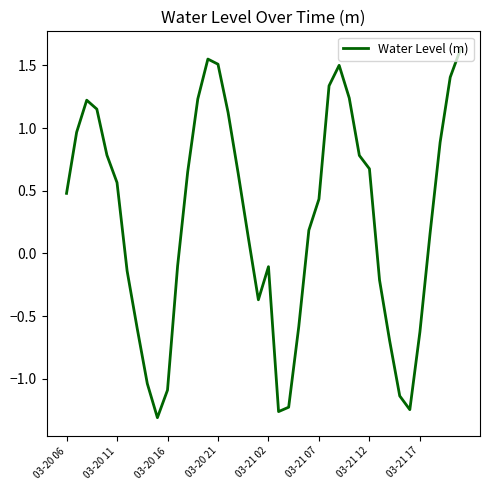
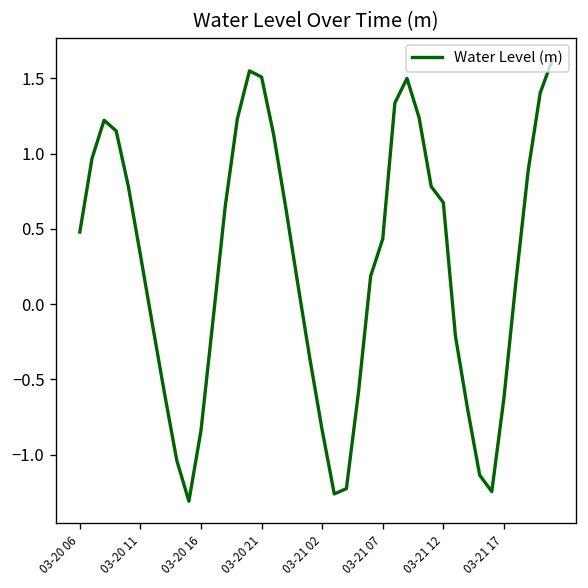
03-20 11: 0.56 -> 0.33
03-20 16: -1.09 -> -0.84
03-21 02: -0.11 -> -0.84
